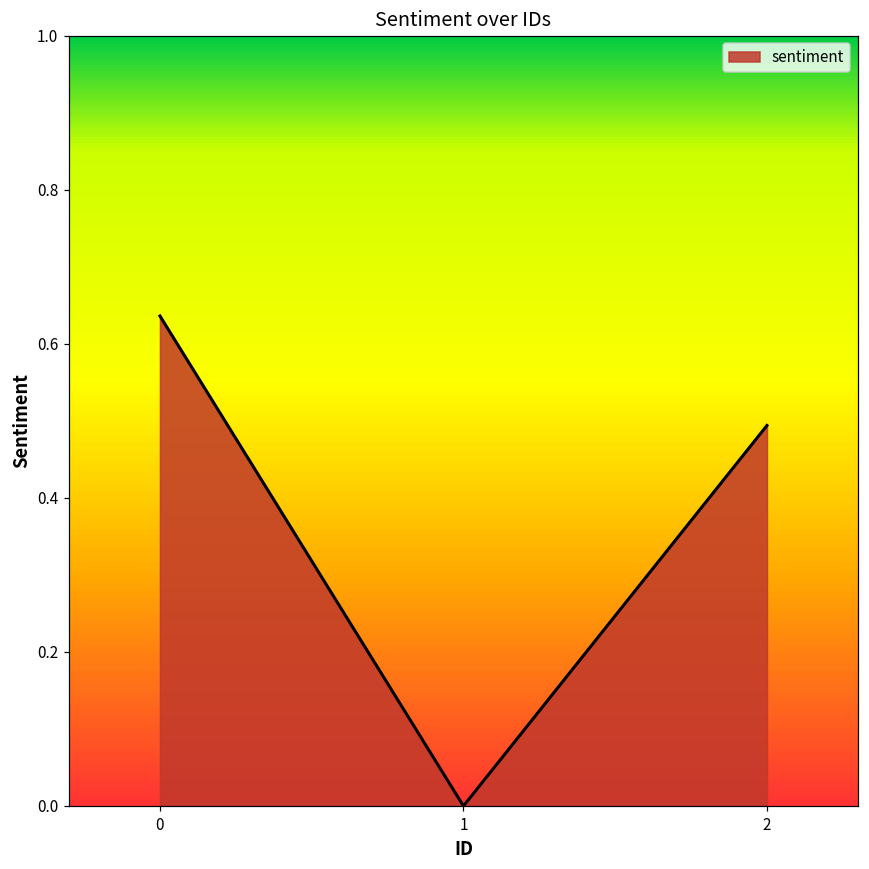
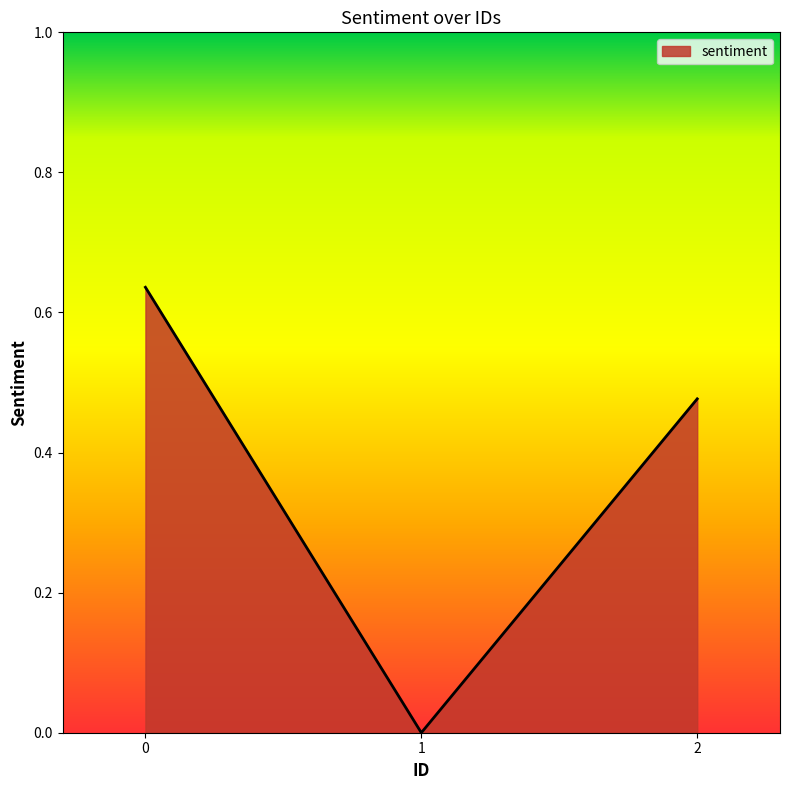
2: 0.49 -> 0.48
